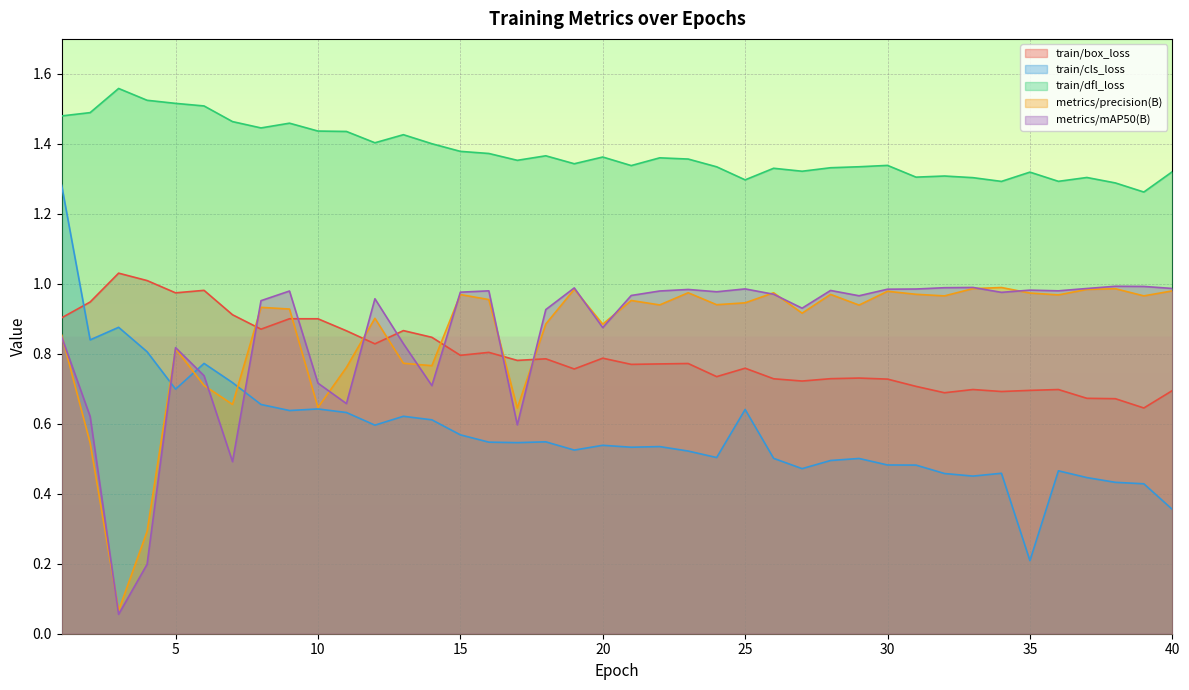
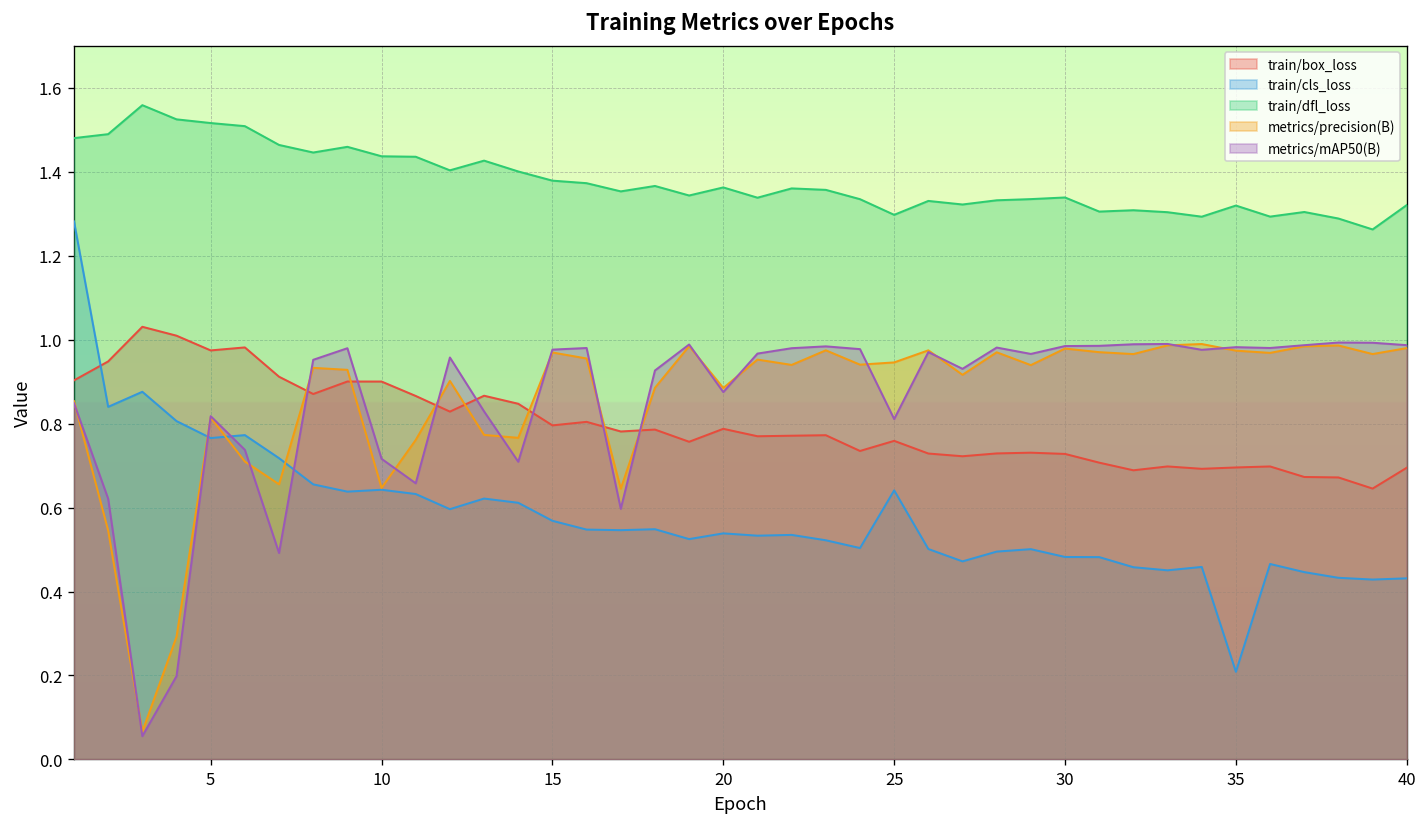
train/cls_loss, 5: 0.70 -> 0.77
metrics/mAP50(B), 25: 0.99 -> 0.81
train/cls_loss, 40: 0.36 -> 0.43
